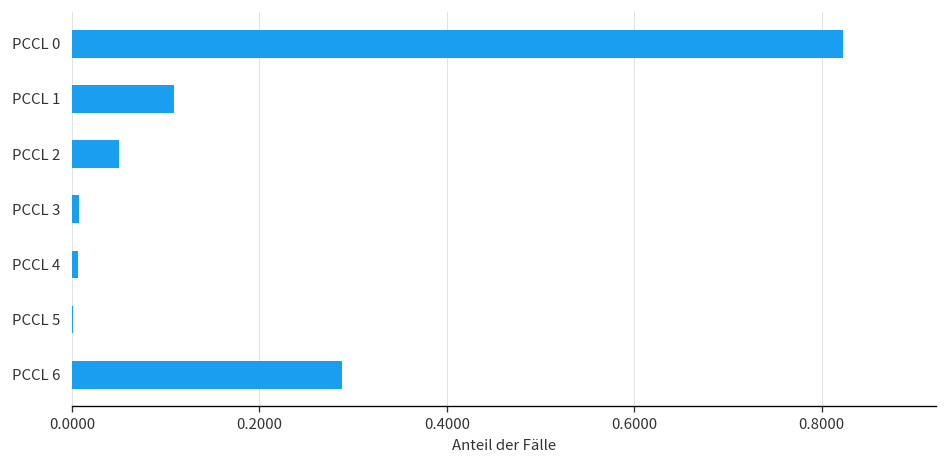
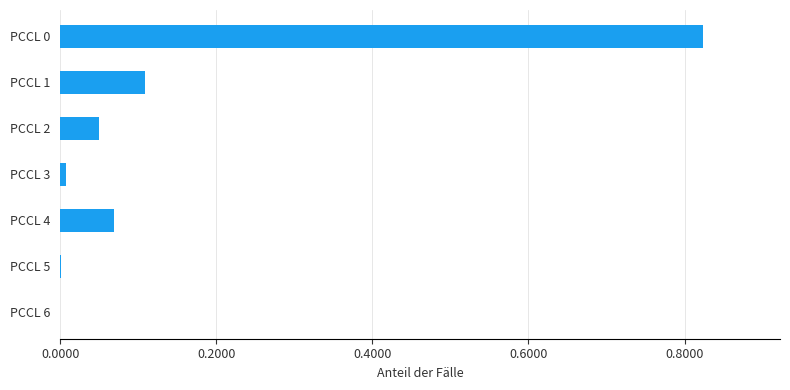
PCCL 4: 0.01 -> 0.07
PCCL 6: 0.29 -> 0.00
